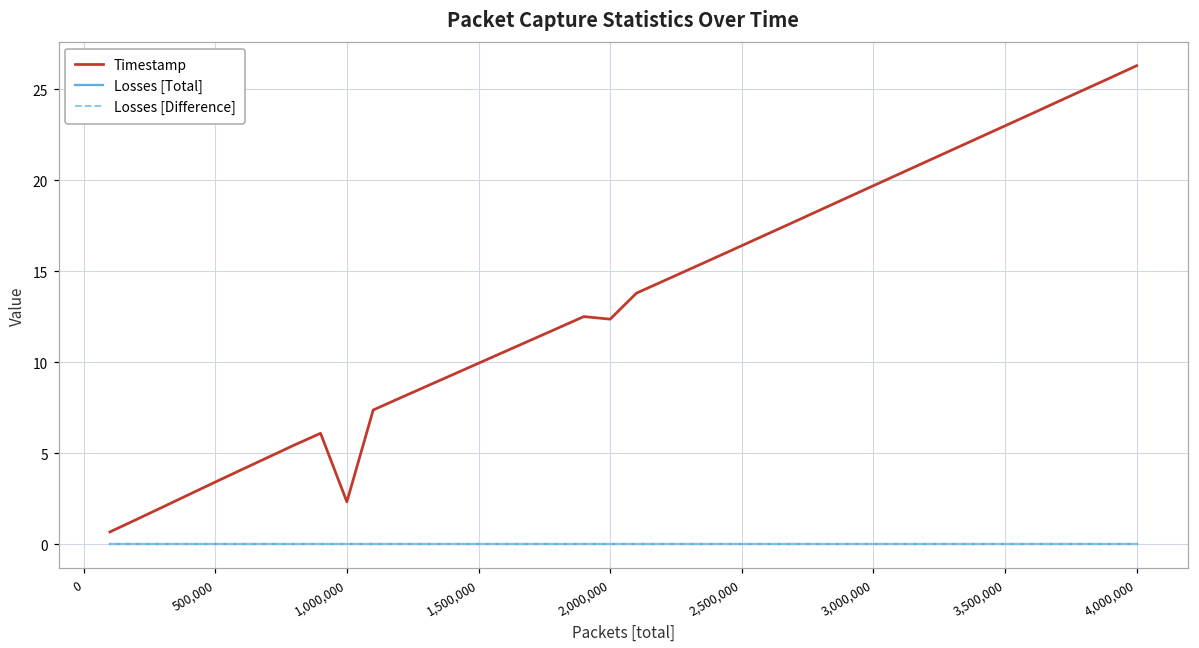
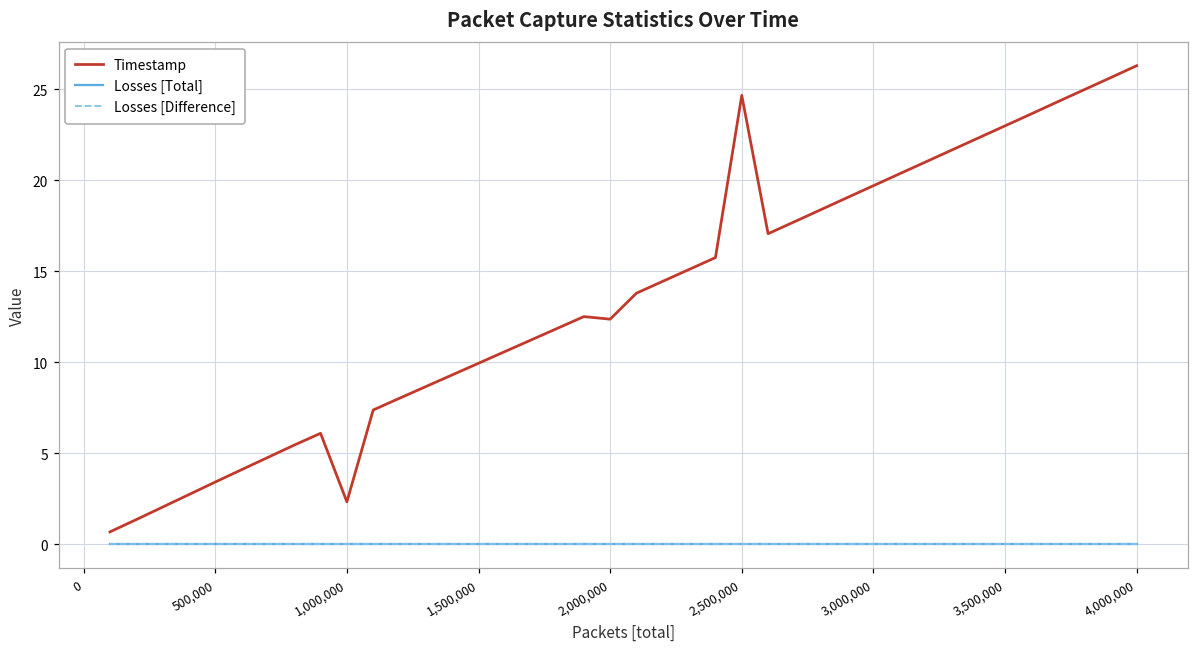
Timestamp, 2,500,000: 16.4 -> 24.7
